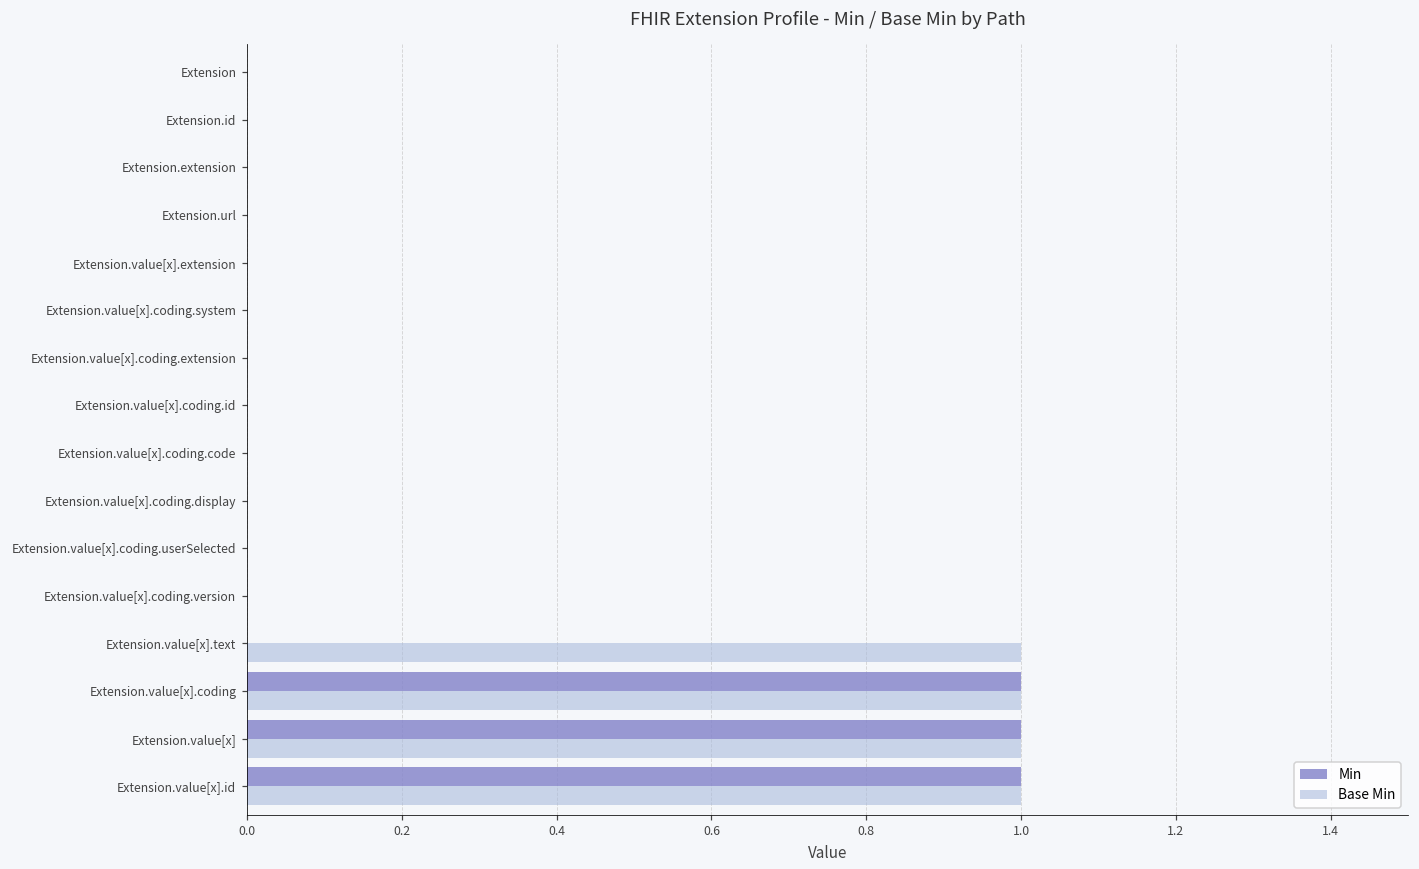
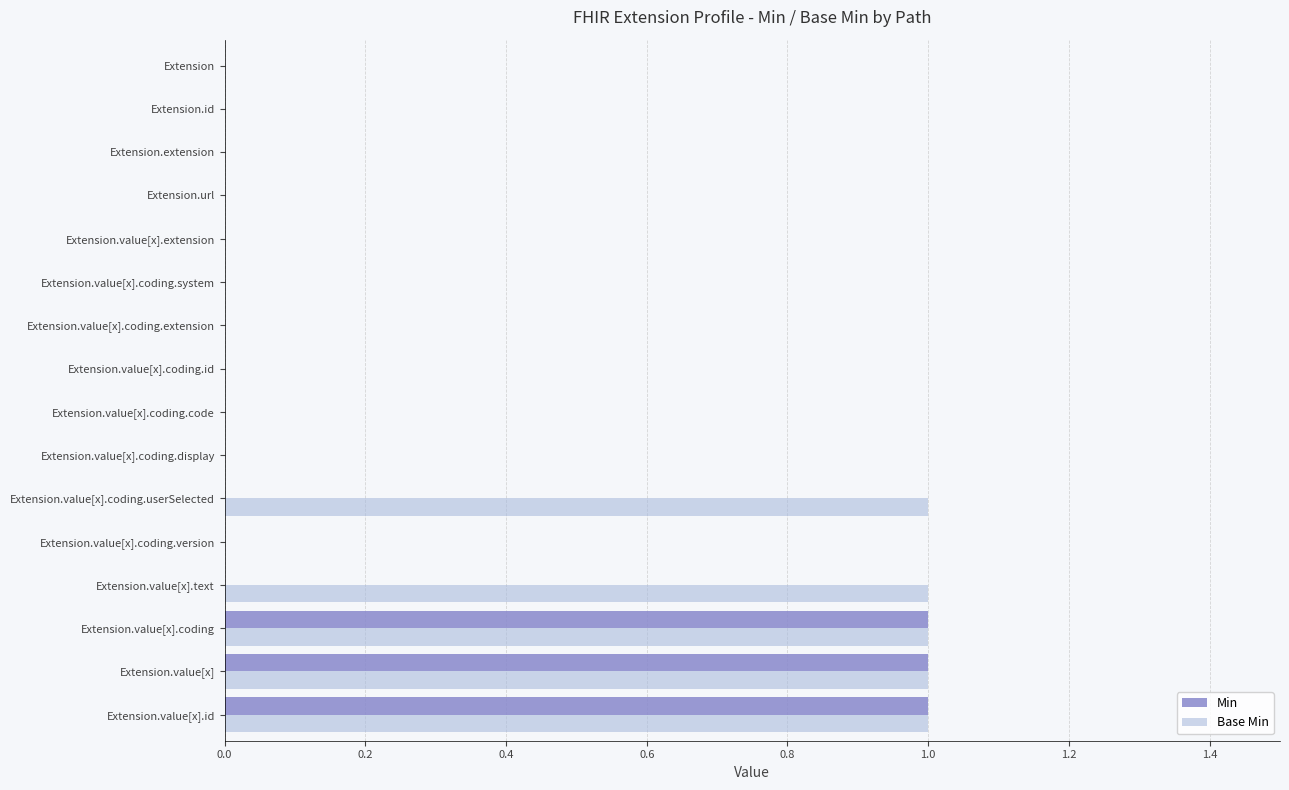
Base Min, Extension.value[x].coding.userSelected: 0 -> 1
